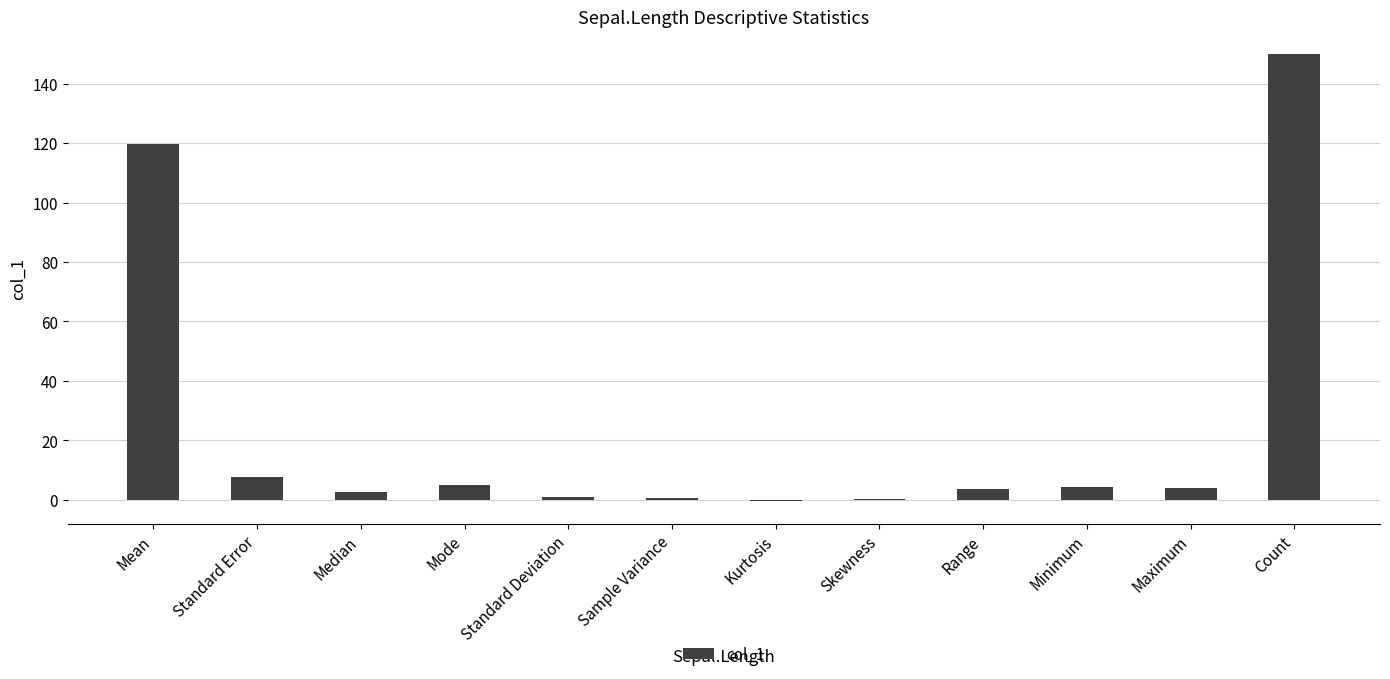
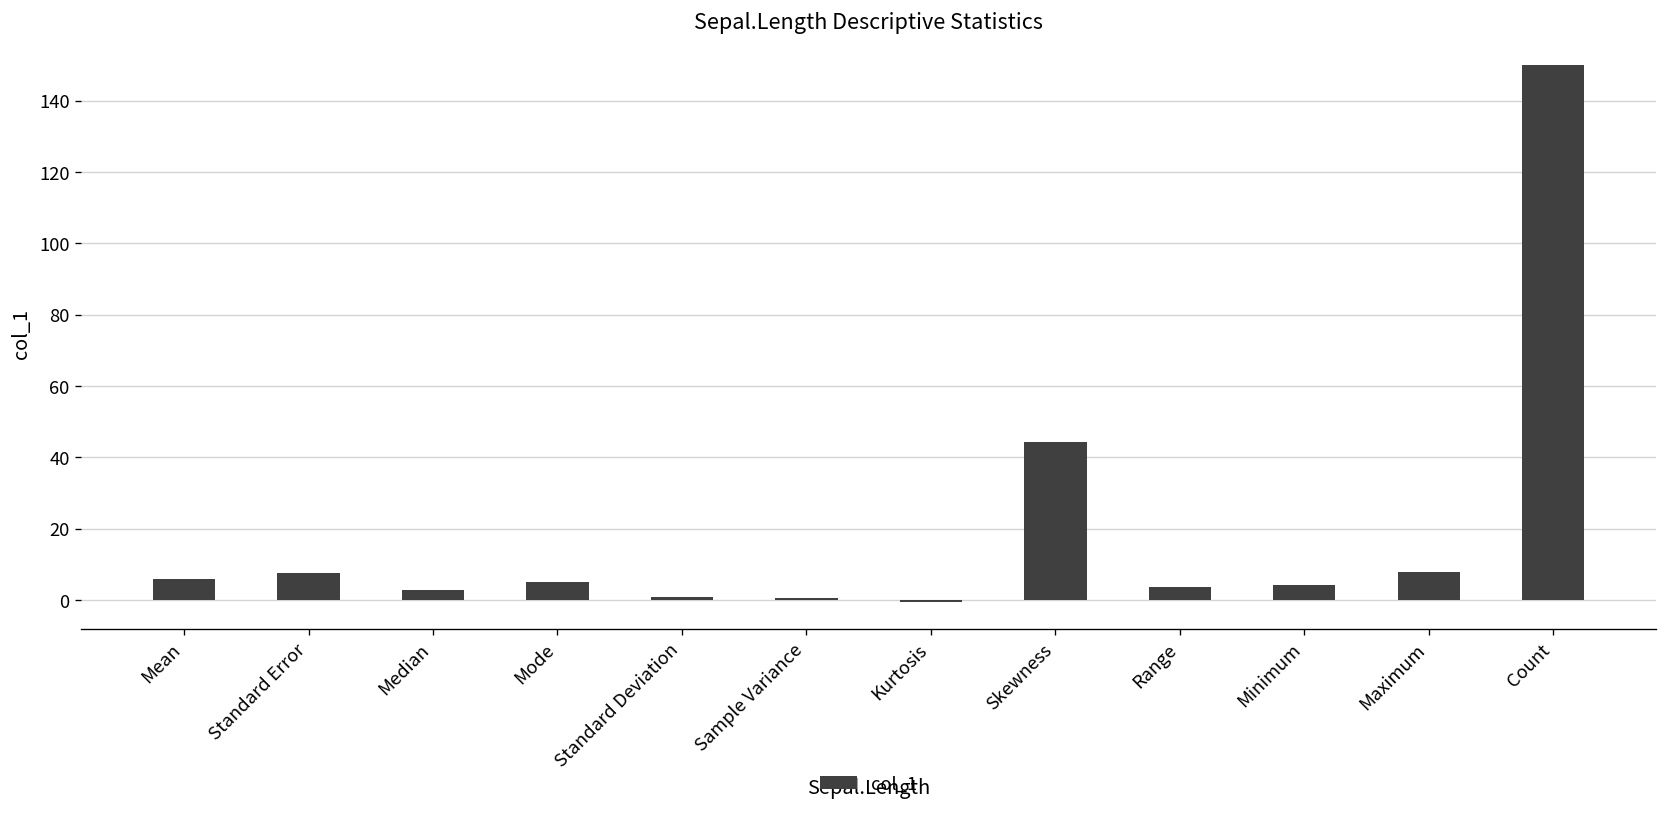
Mean: 120 -> 6
Skewness: 0 -> 44
Maximum: 4 -> 8
